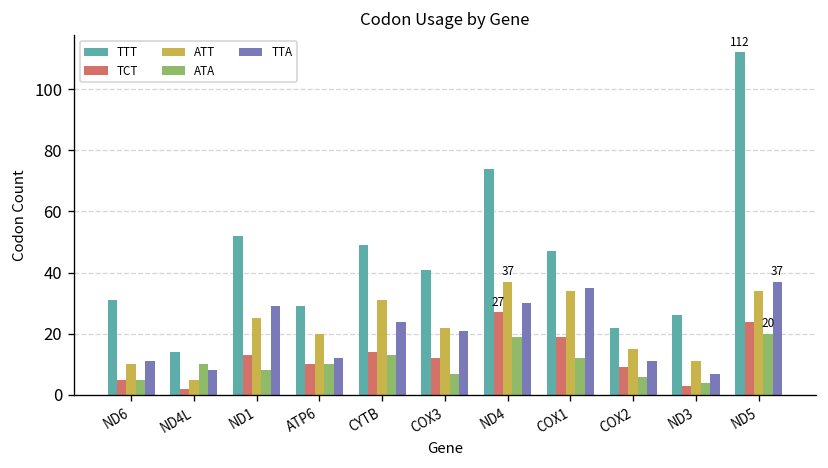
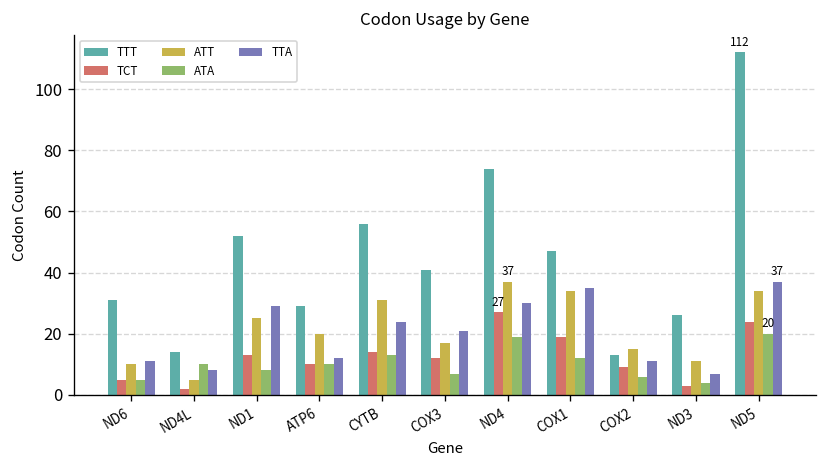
TTT, CYTB: 49 -> 56
ATT, COX3: 22 -> 17
TTT, COX2: 22 -> 13
